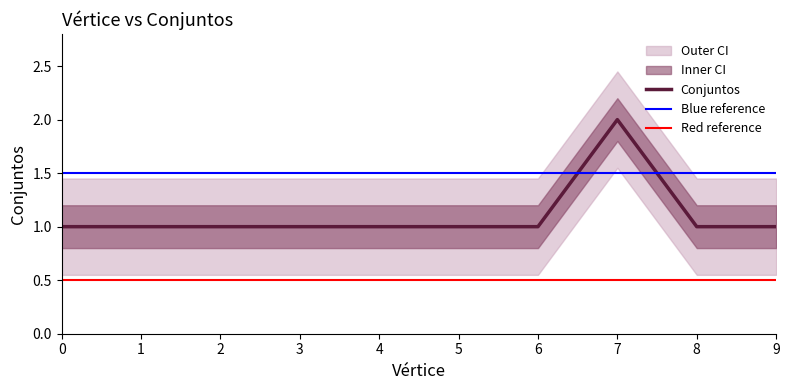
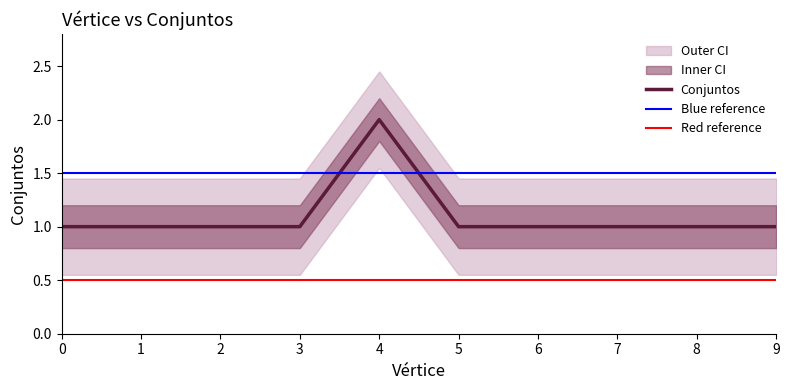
Conjuntos, 4: 1 -> 2
Conjuntos, 7: 2 -> 1
